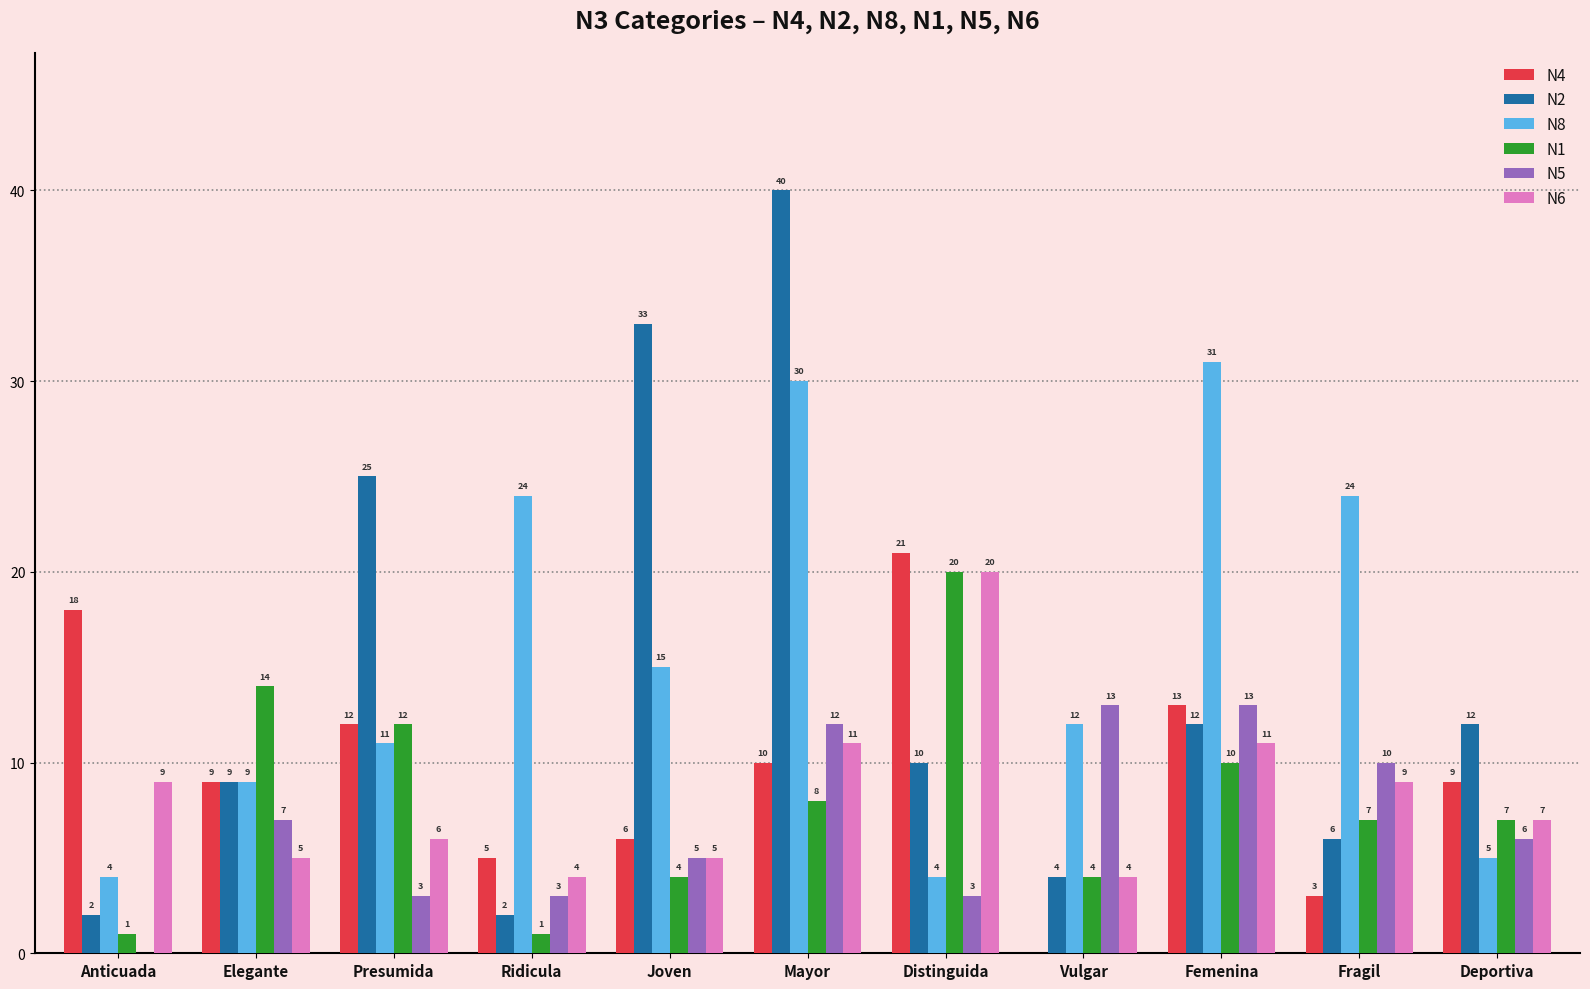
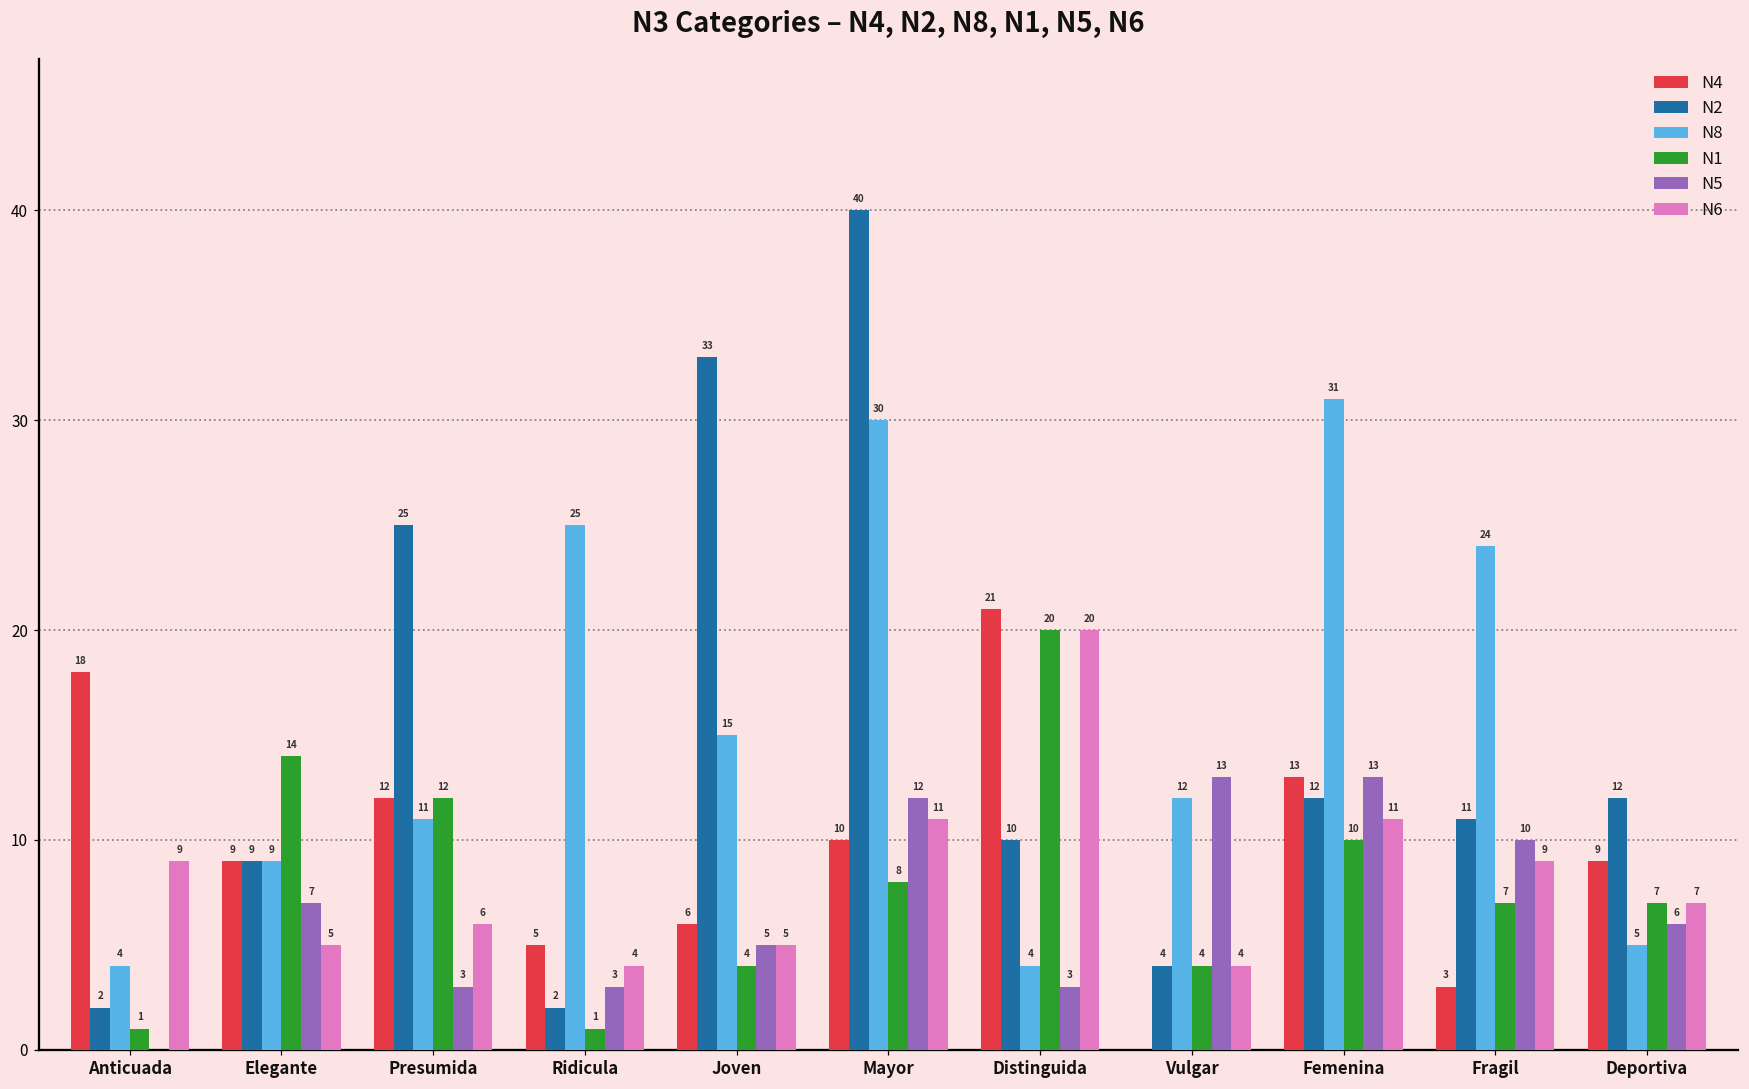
N8, Ridicula: 24 -> 25
N2, Fragil: 6 -> 11
